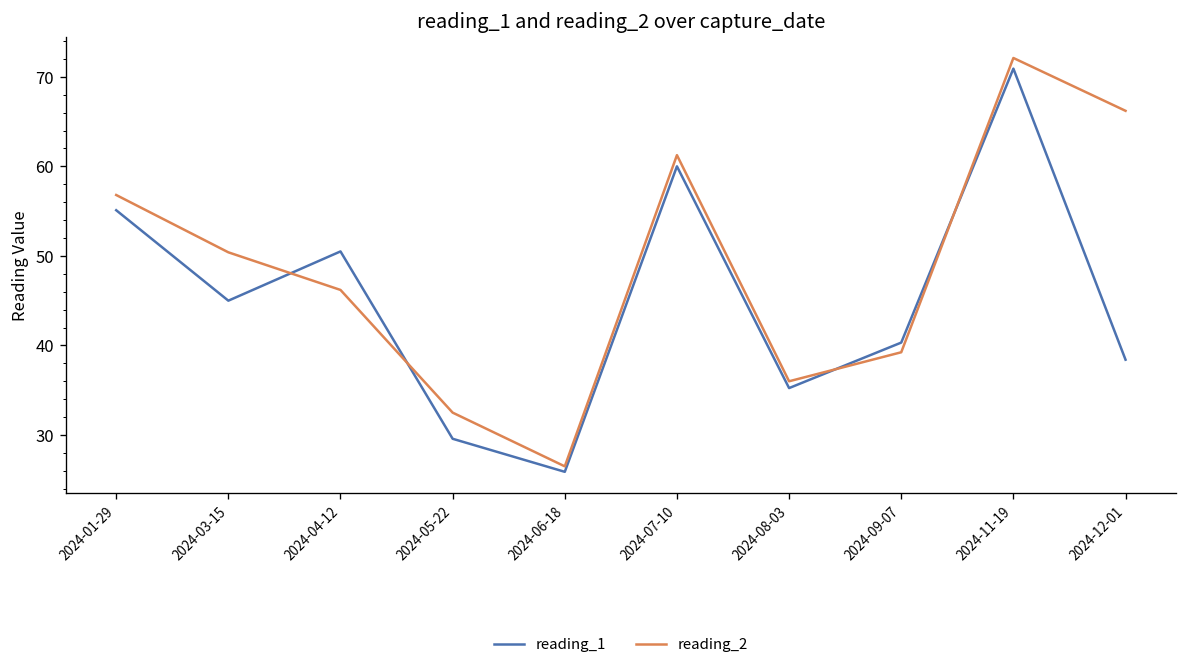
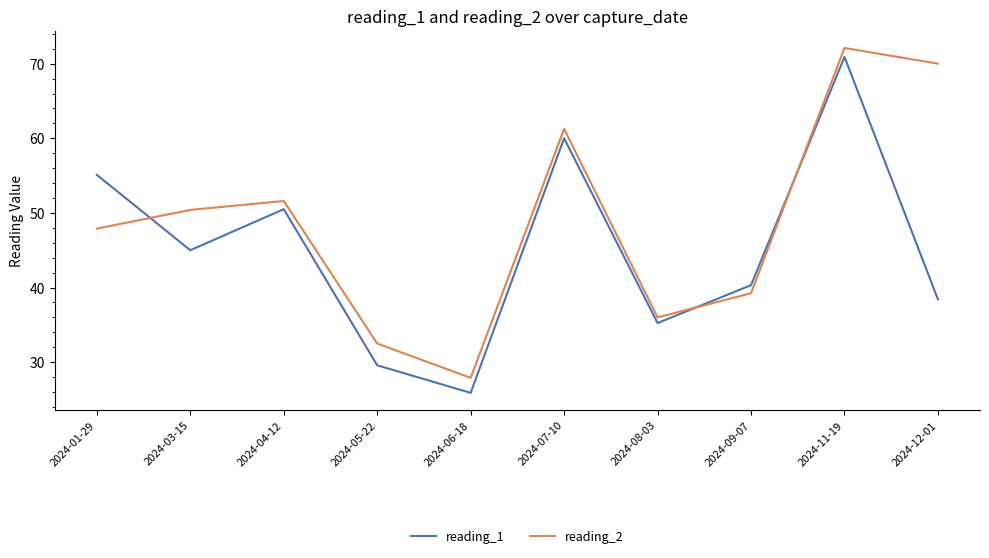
reading_2, 2024-01-29: 57 -> 48
reading_2, 2024-04-12: 46 -> 52
reading_2, 2024-06-18: 27 -> 28
reading_2, 2024-12-01: 66 -> 70
